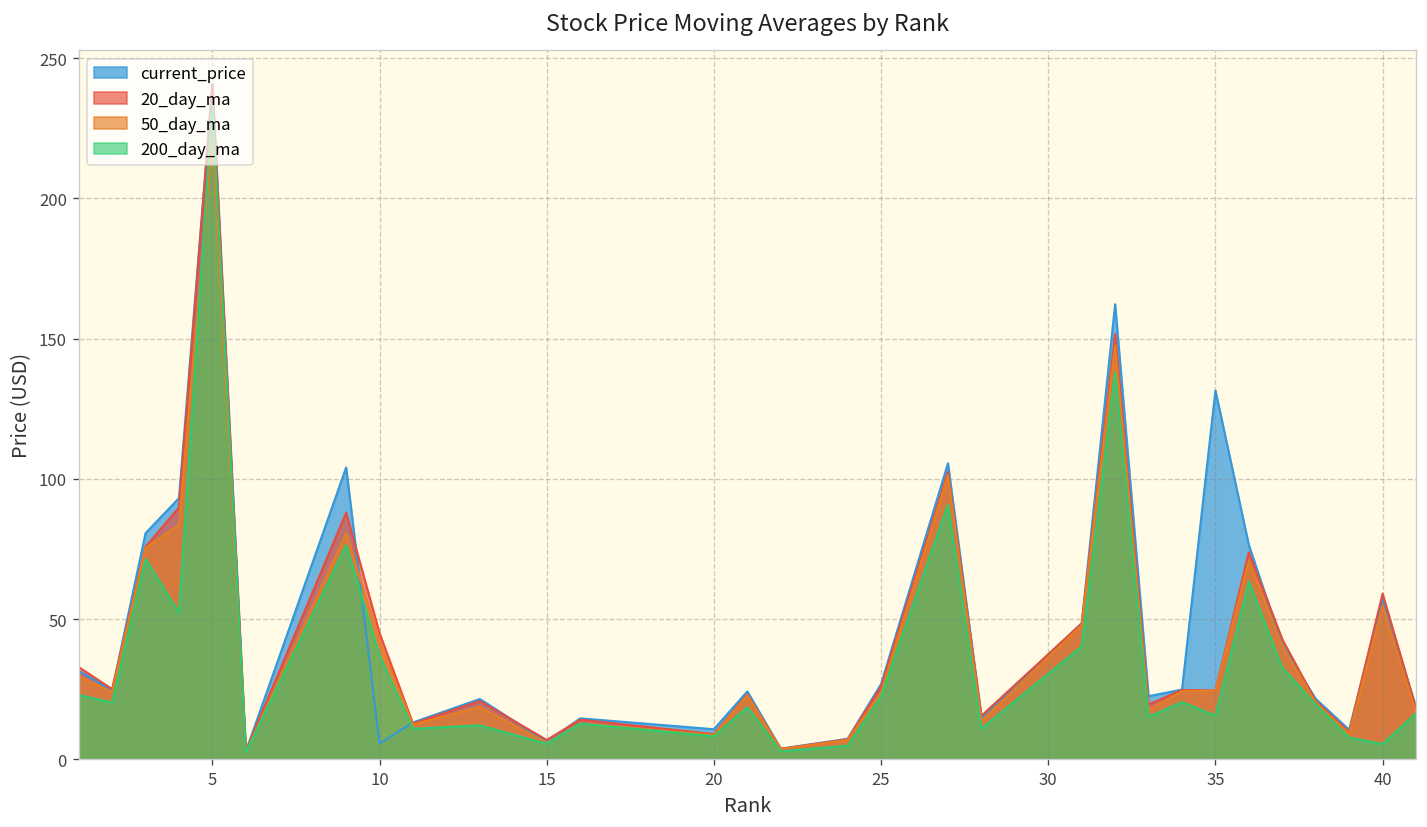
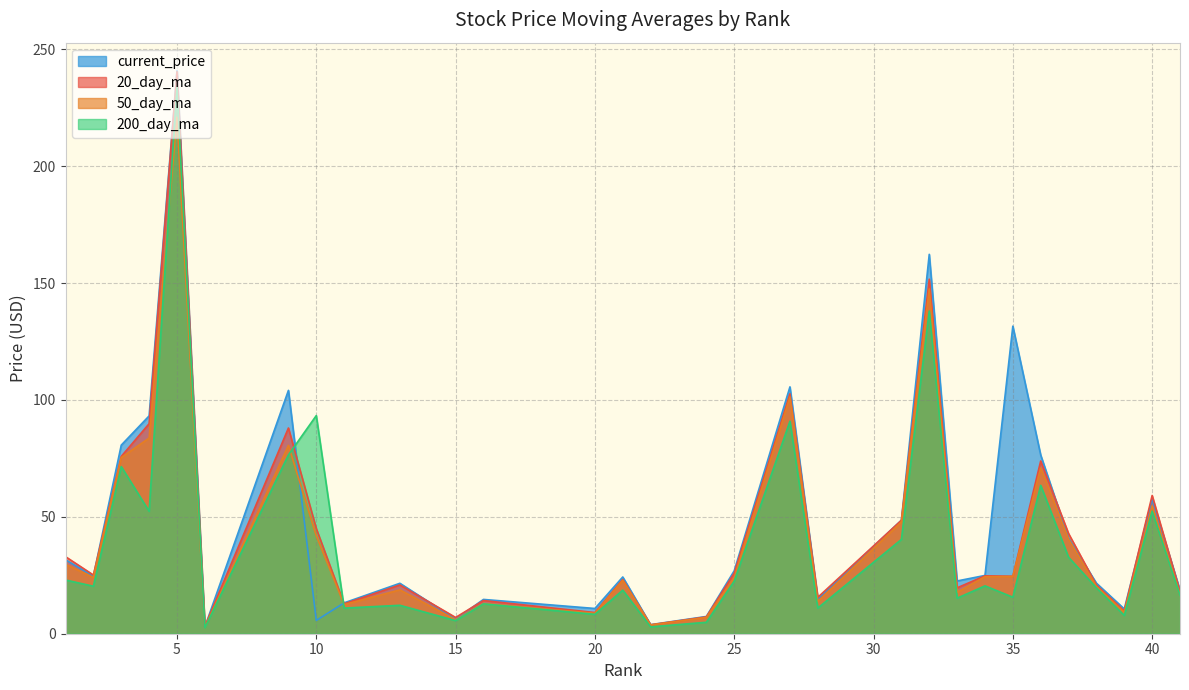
200_day_ma, 10: 37 -> 93
200_day_ma, 40: 6 -> 52
